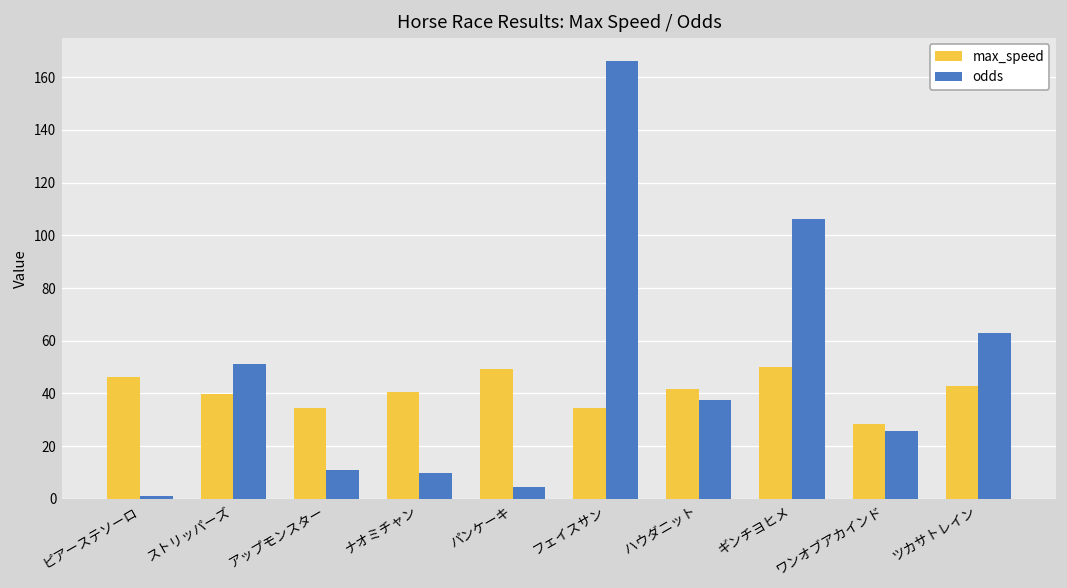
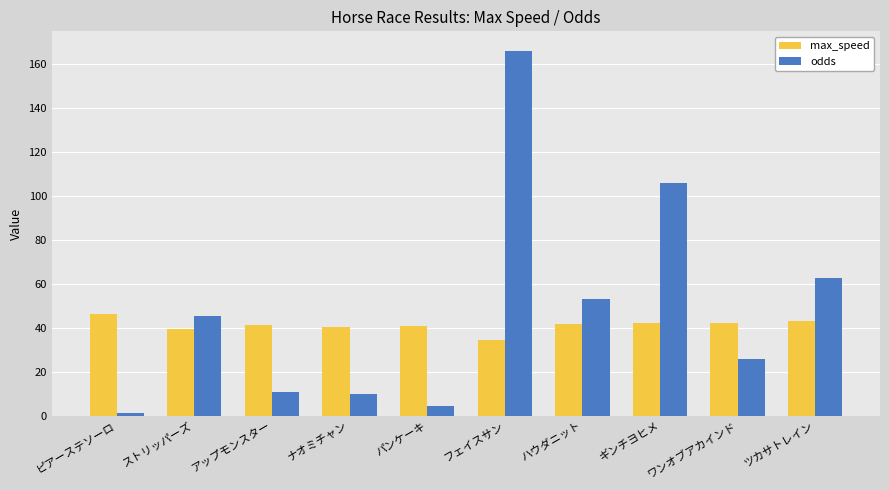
odds, ストリッパーズ: 51 -> 45
max_speed, アップモンスター: 35 -> 41
max_speed, パンケーキ: 49 -> 41
odds, ハウダニット: 38 -> 53
max_speed, ギンチヨヒメ: 50 -> 42
max_speed, ワンオブアカインド: 29 -> 42
